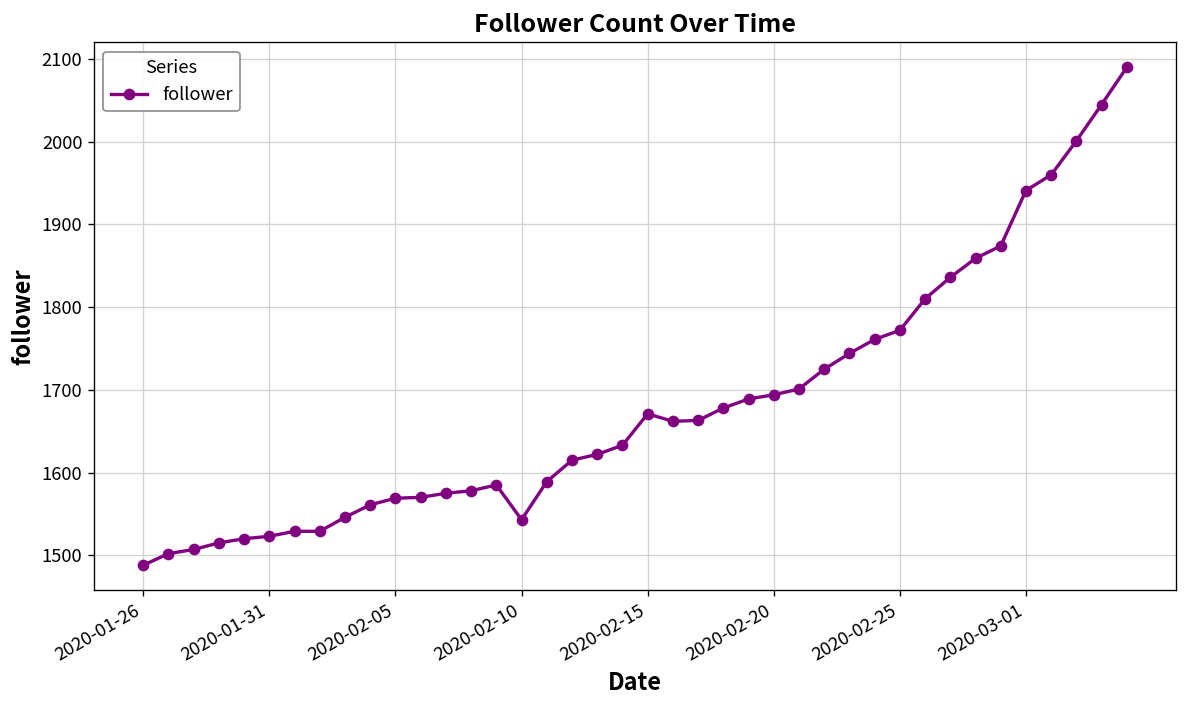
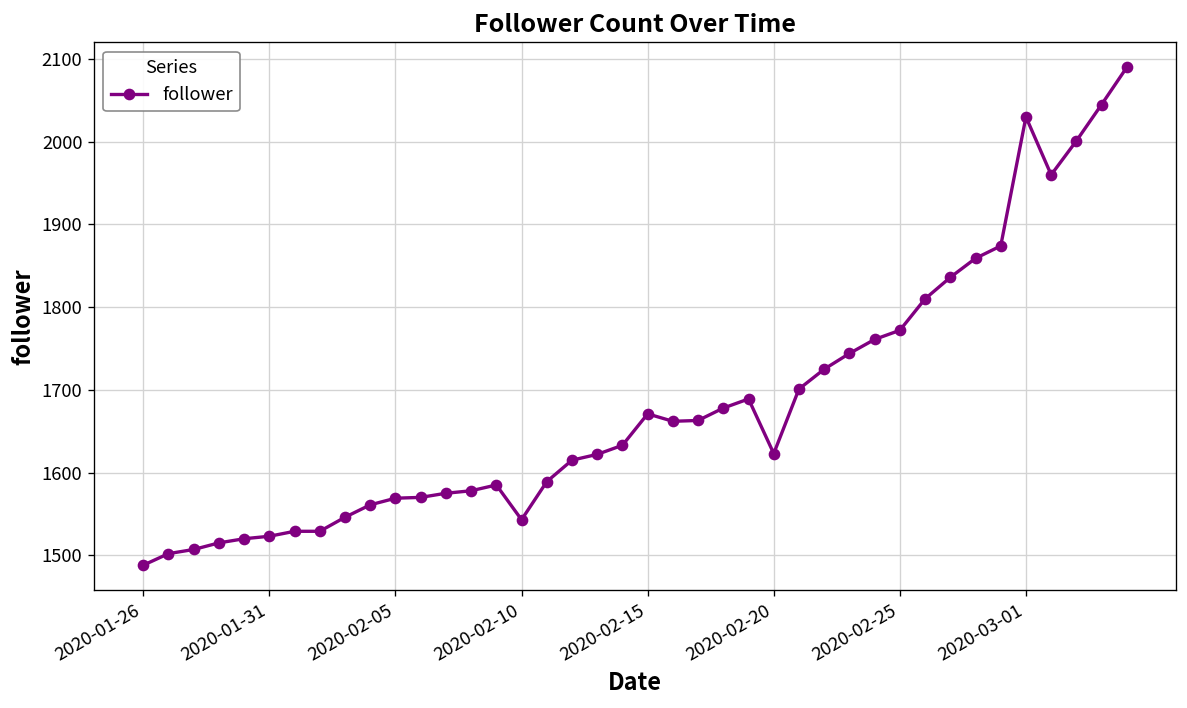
2020-02-20: 1690 -> 1620
2020-03-01: 1940 -> 2030
